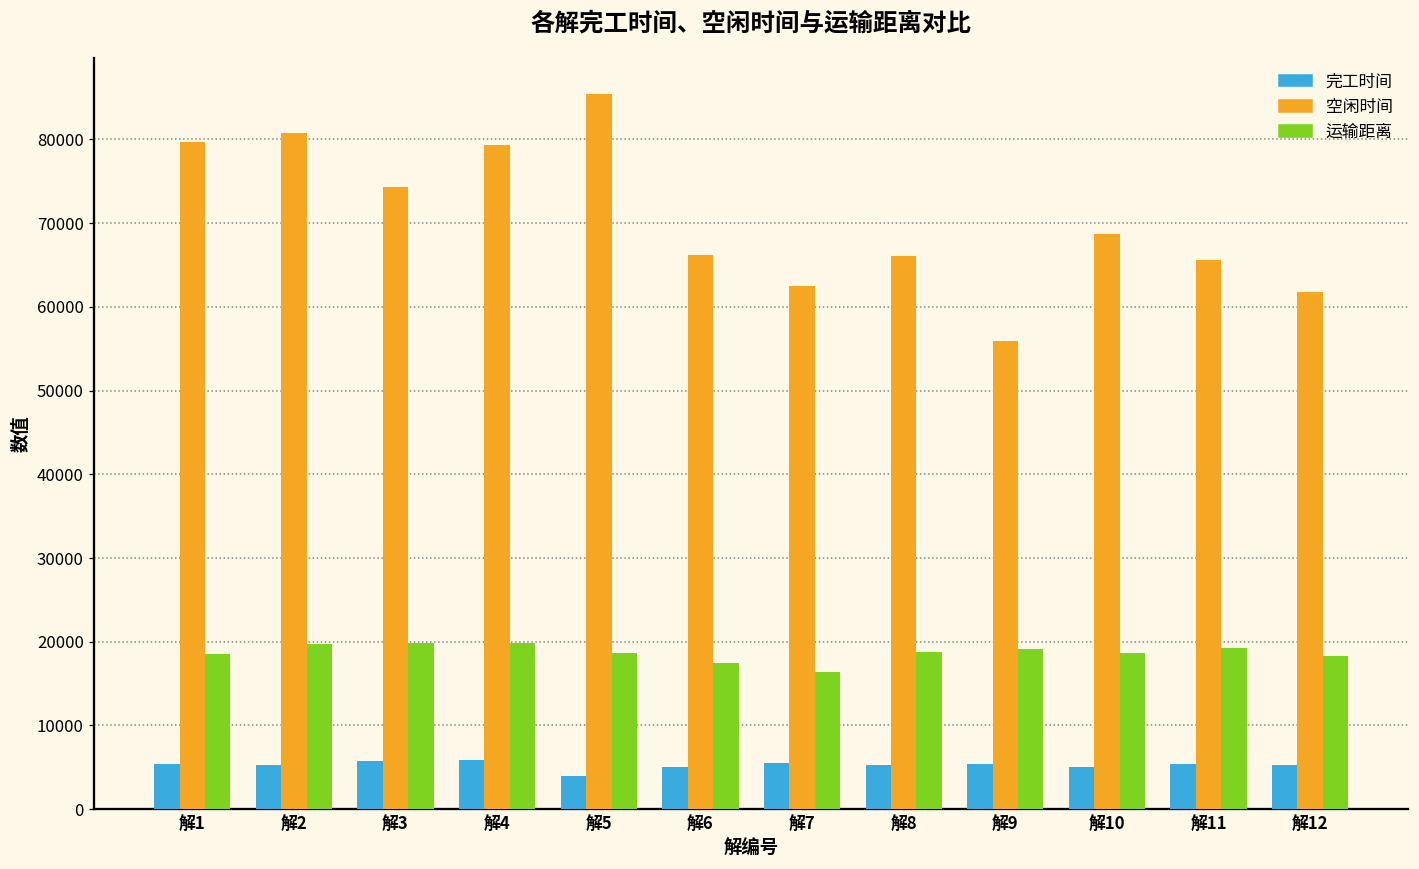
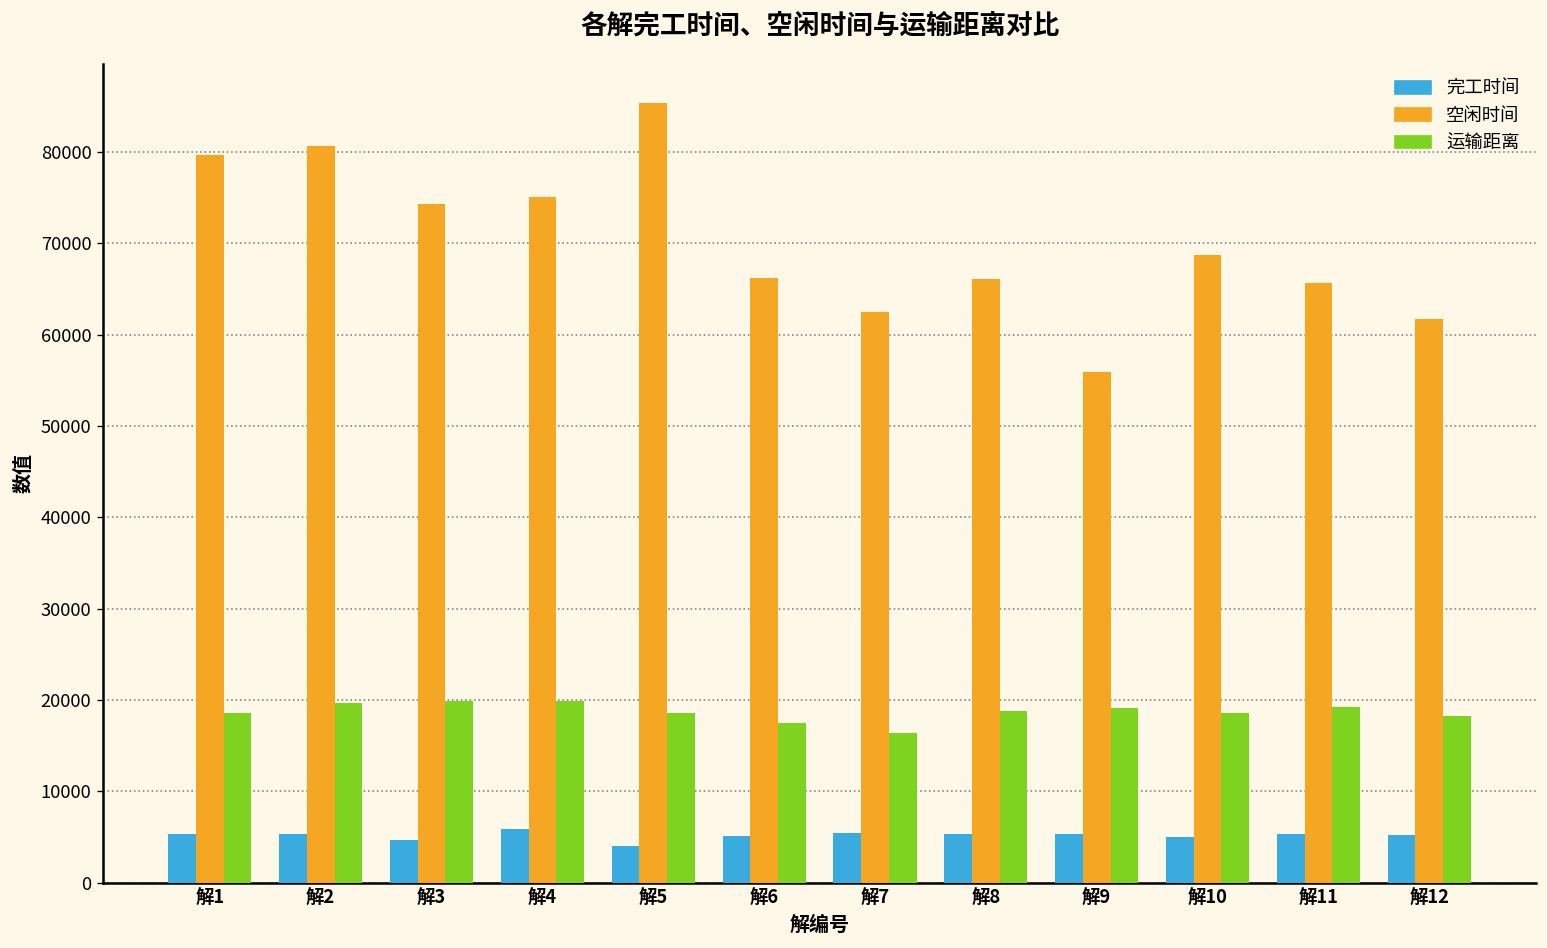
完工时间, 解3: 6000 -> 5000
空闲时间, 解4: 79000 -> 75000
